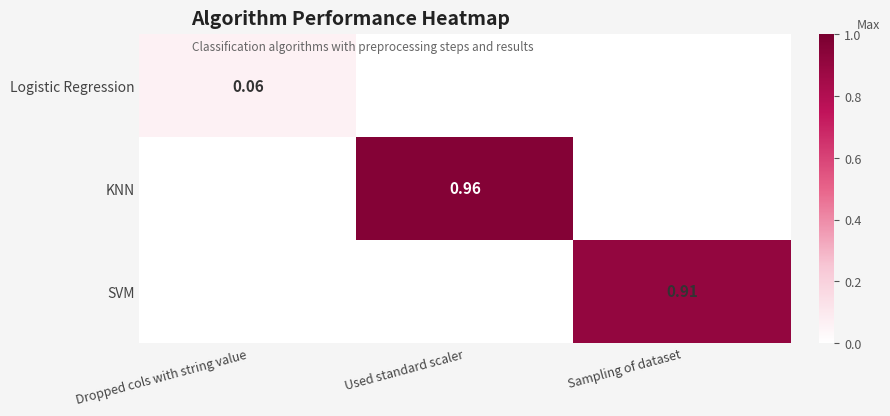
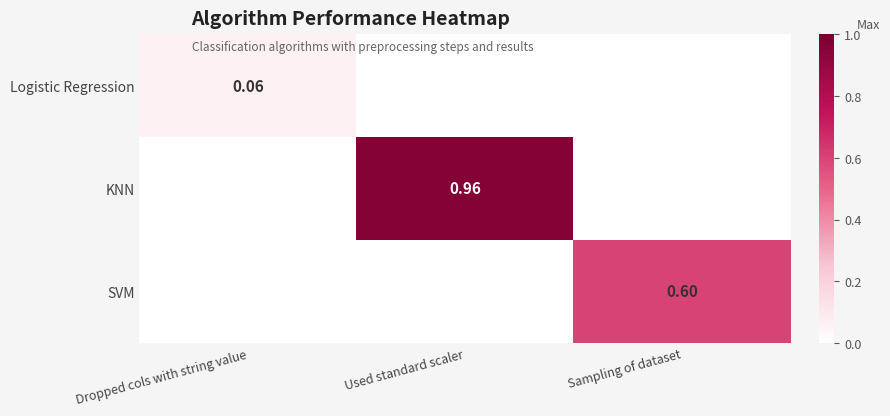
SVM, Sampling of dataset: 0.91 -> 0.60
